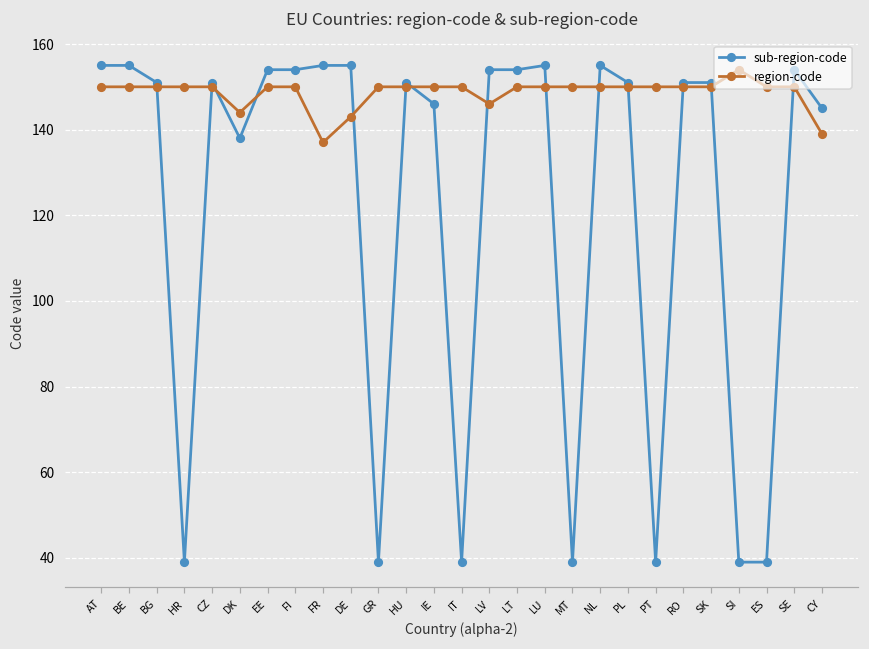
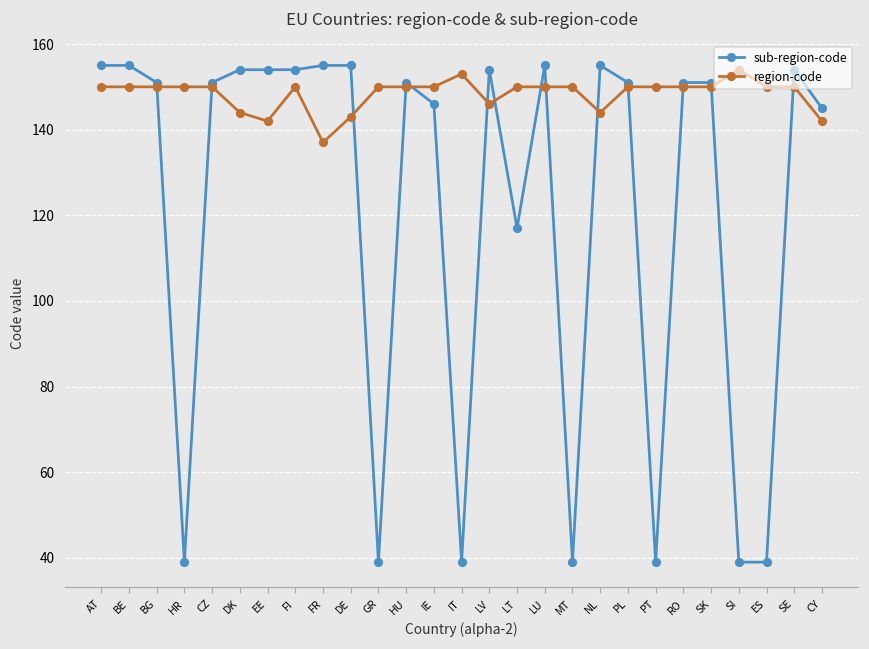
sub-region-code, DK: 138 -> 154
region-code, EE: 150 -> 142
region-code, IT: 150 -> 153
sub-region-code, LT: 154 -> 117
region-code, NL: 150 -> 144
region-code, CY: 139 -> 142
